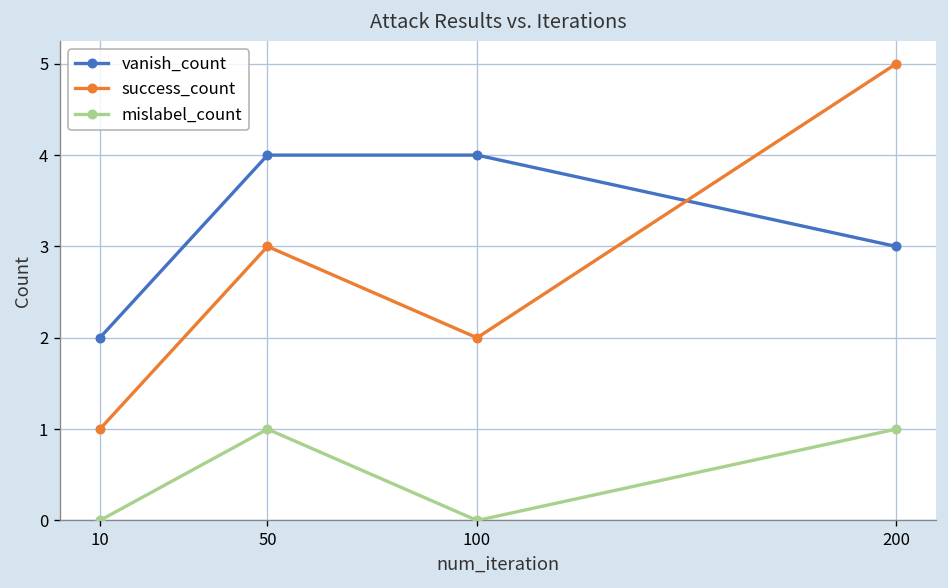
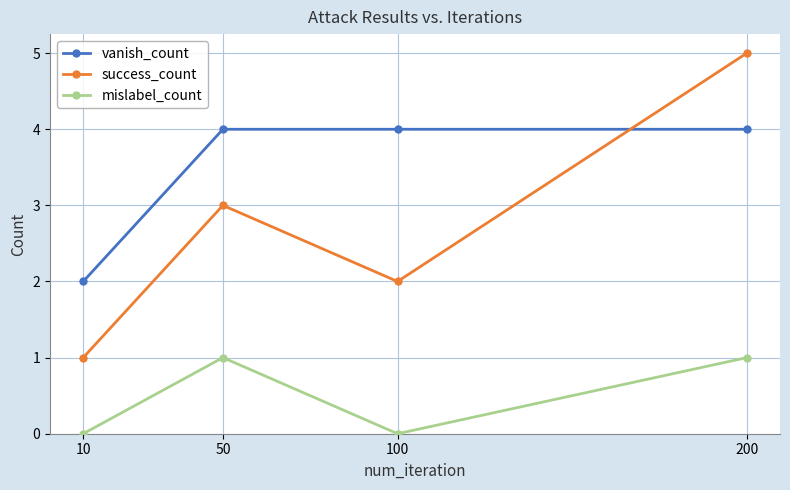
vanish_count, 200: 3 -> 4
